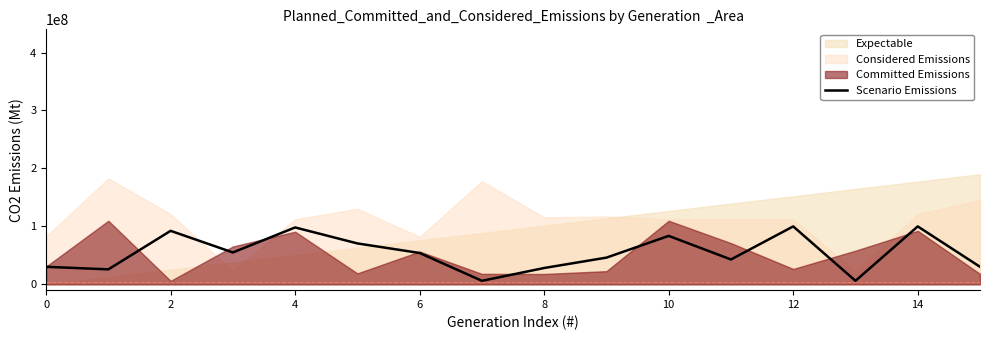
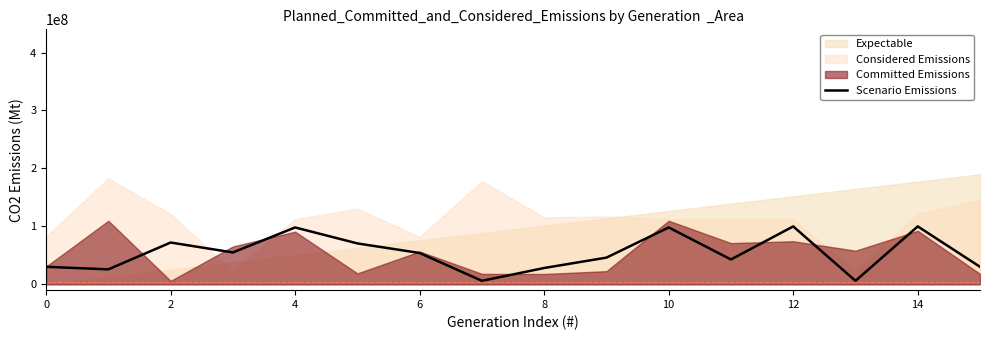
Scenario Emissions, 2: 90000000 -> 70000000
Scenario Emissions, 10: 80000000 -> 100000000
Committed Emissions, 12: 30000000 -> 70000000
